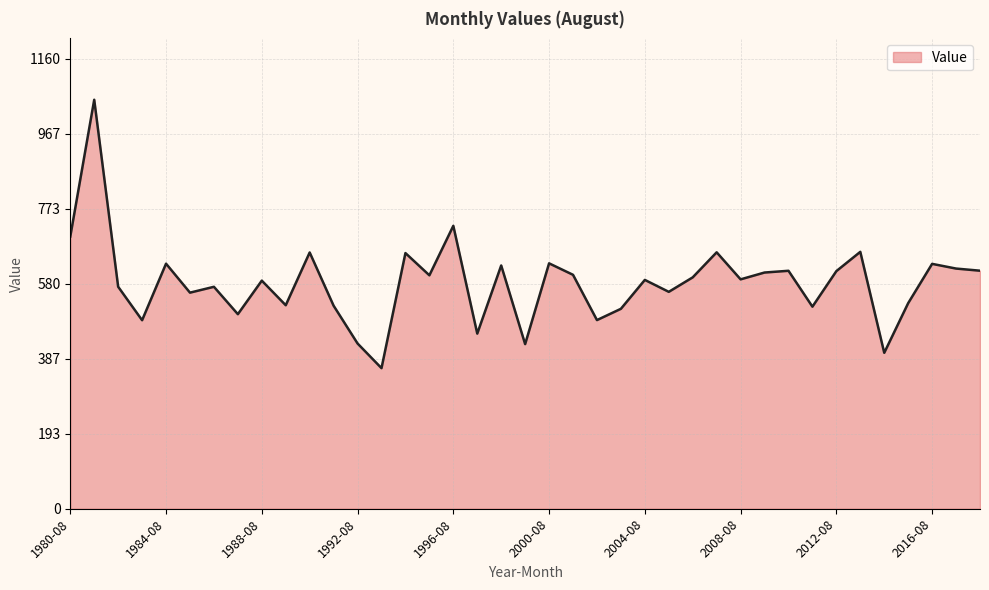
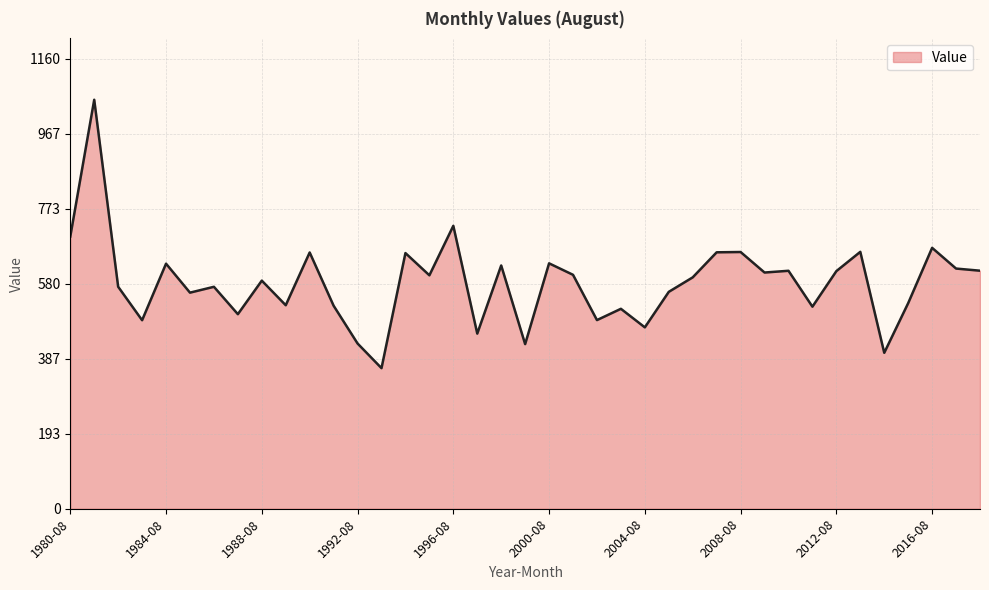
2004-08: 590 -> 470
2008-08: 590 -> 660
2016-08: 630 -> 670
